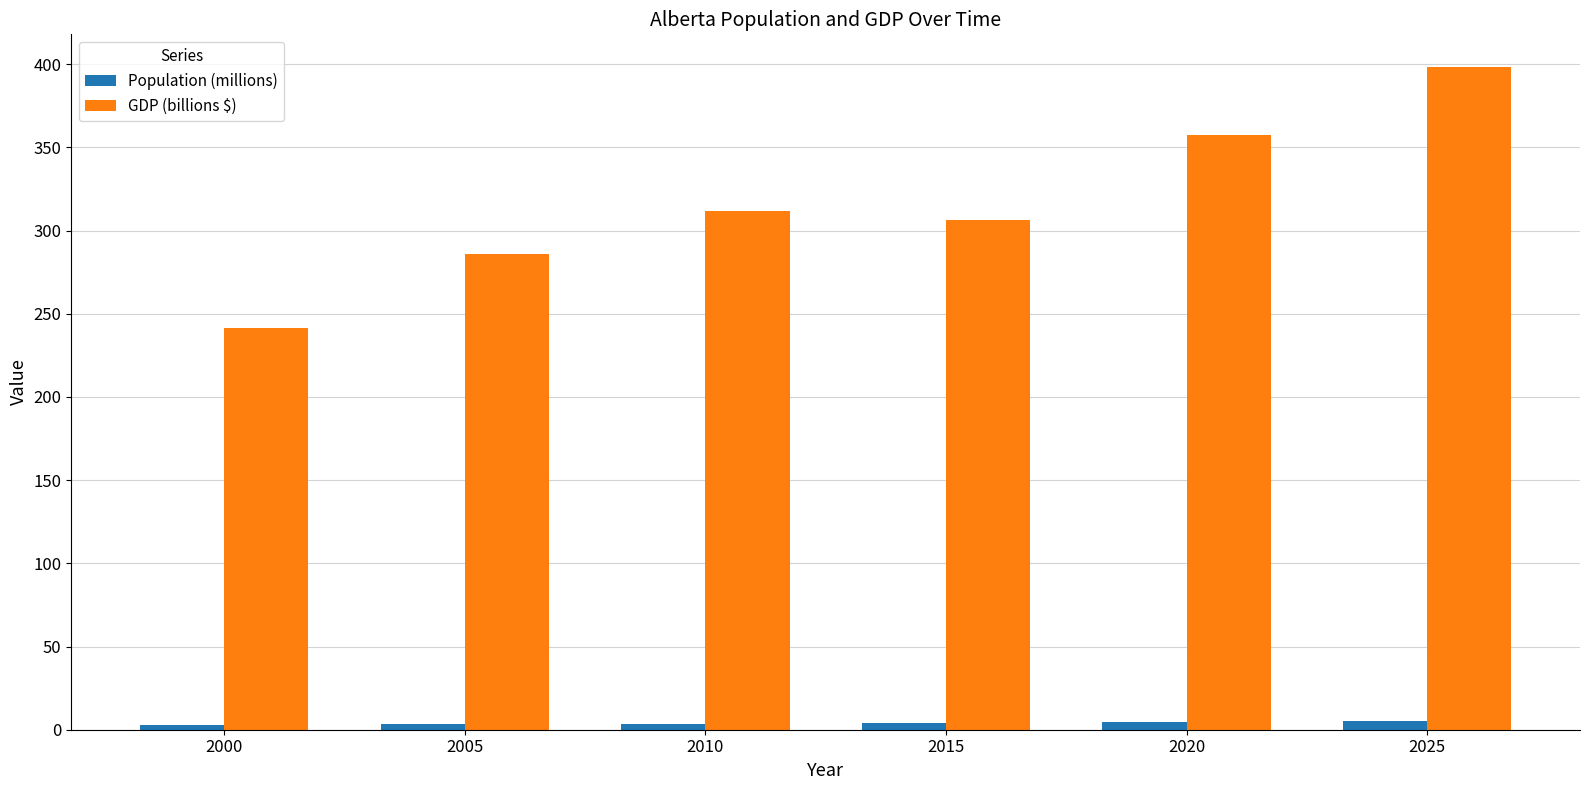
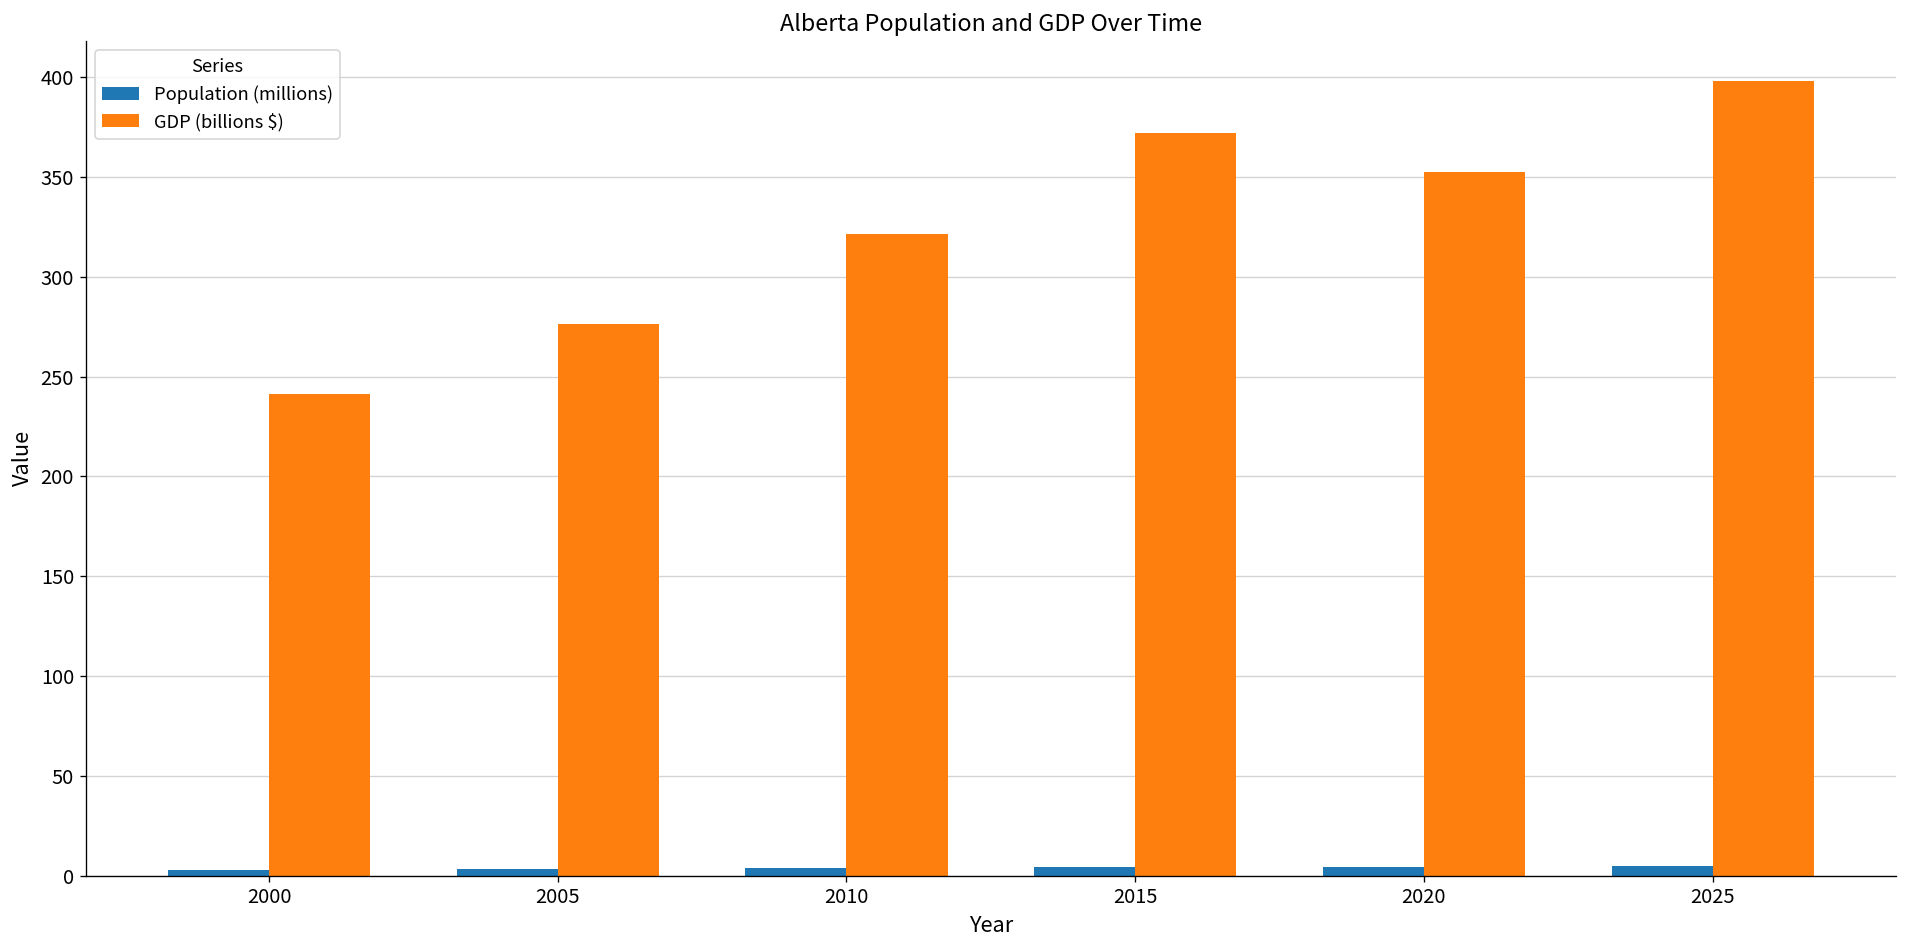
GDP (billions $), 2005: 286 -> 276
GDP (billions $), 2010: 312 -> 322
GDP (billions $), 2015: 306 -> 372
GDP (billions $), 2020: 358 -> 353
